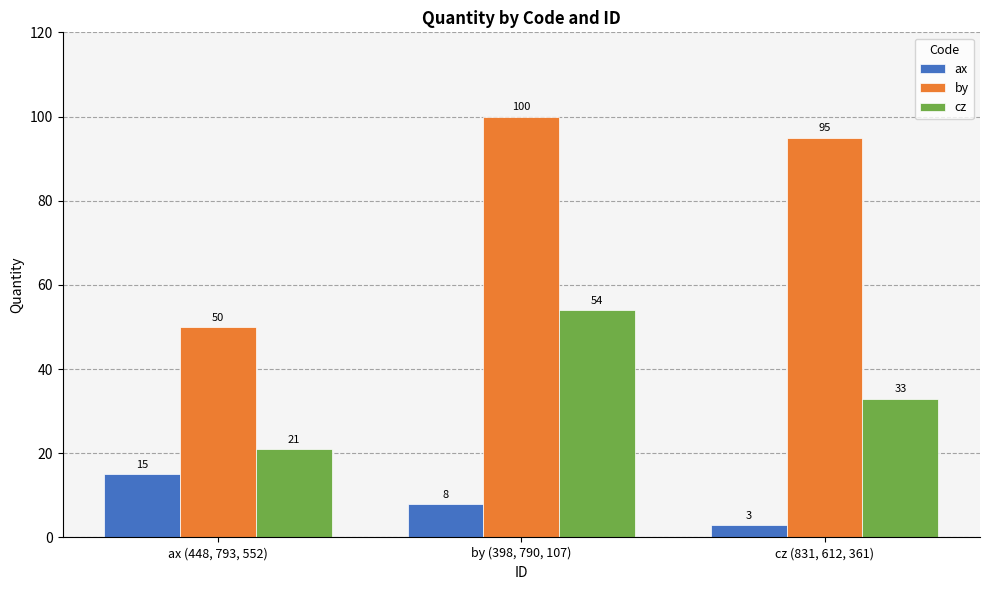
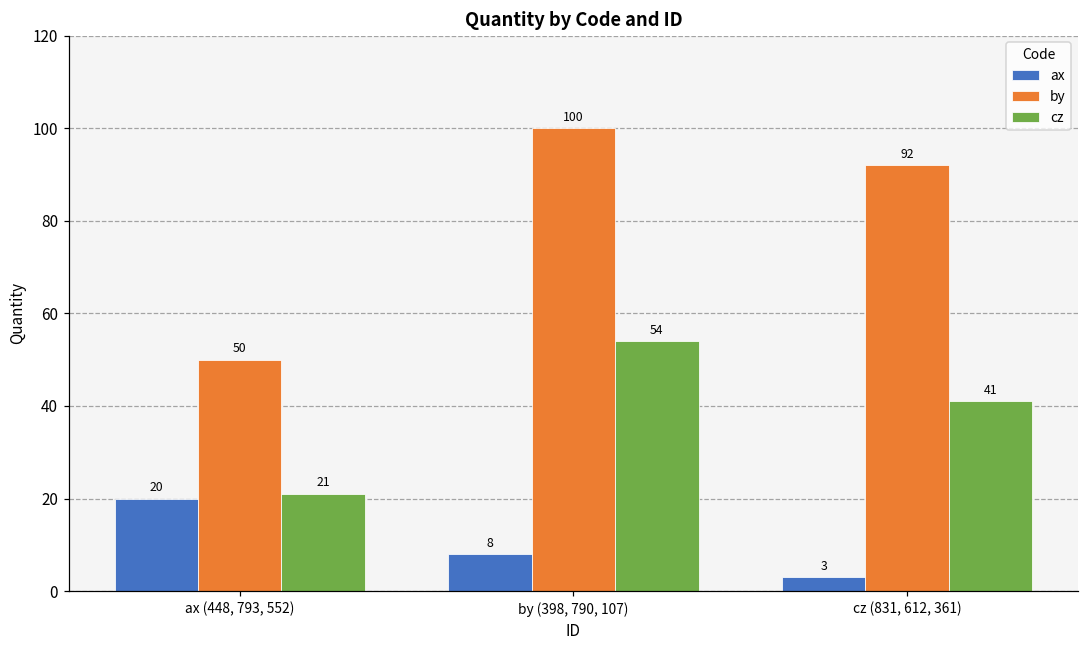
ax, ax (448, 793, 552): 15 -> 20
by, cz (831, 612, 361): 95 -> 92
cz, cz (831, 612, 361): 33 -> 41
